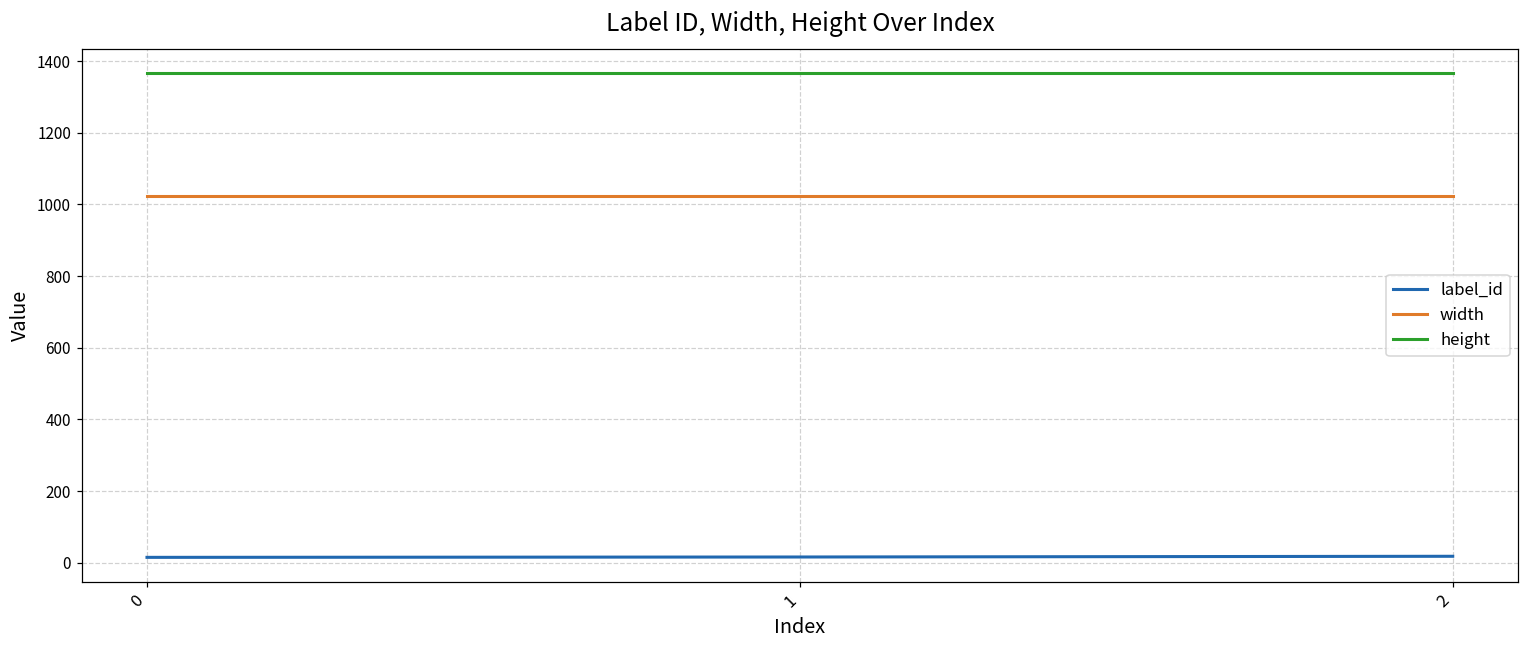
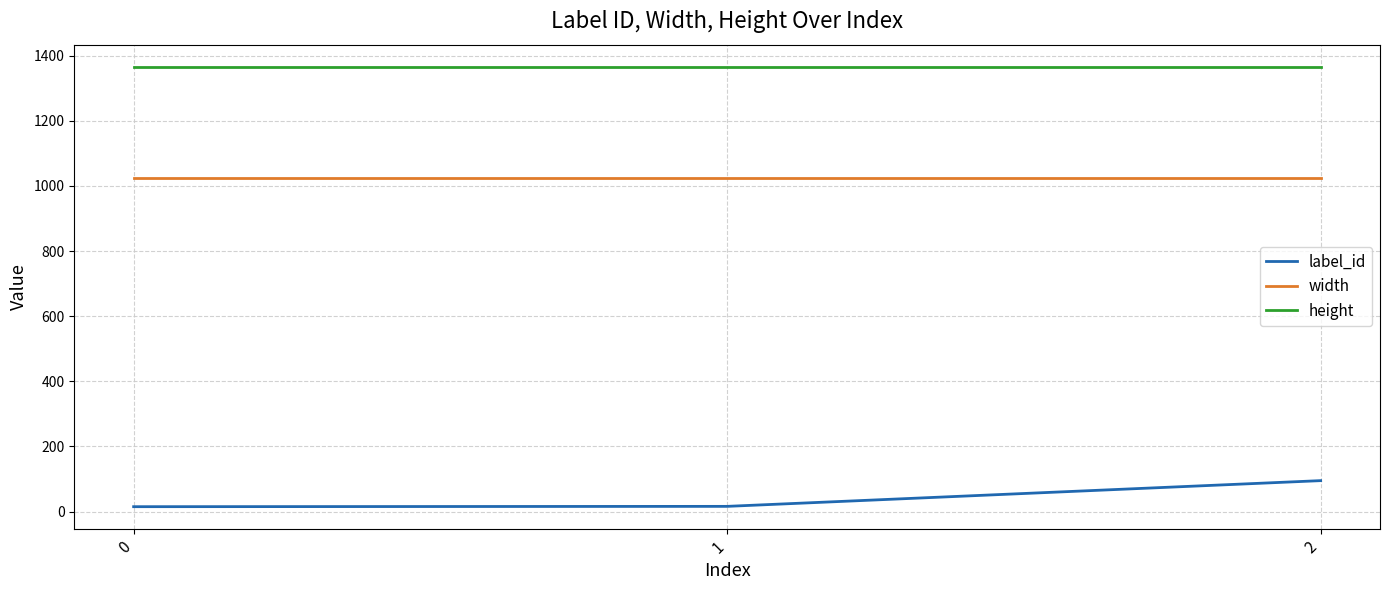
label_id, 2: 20 -> 100
